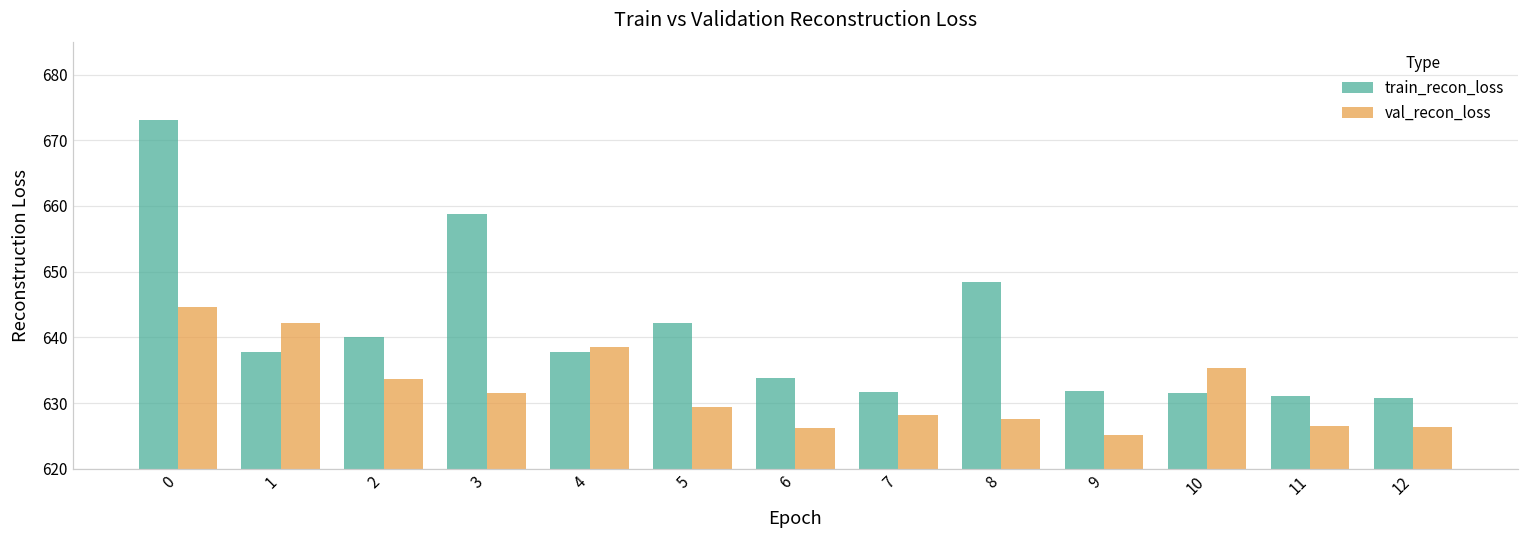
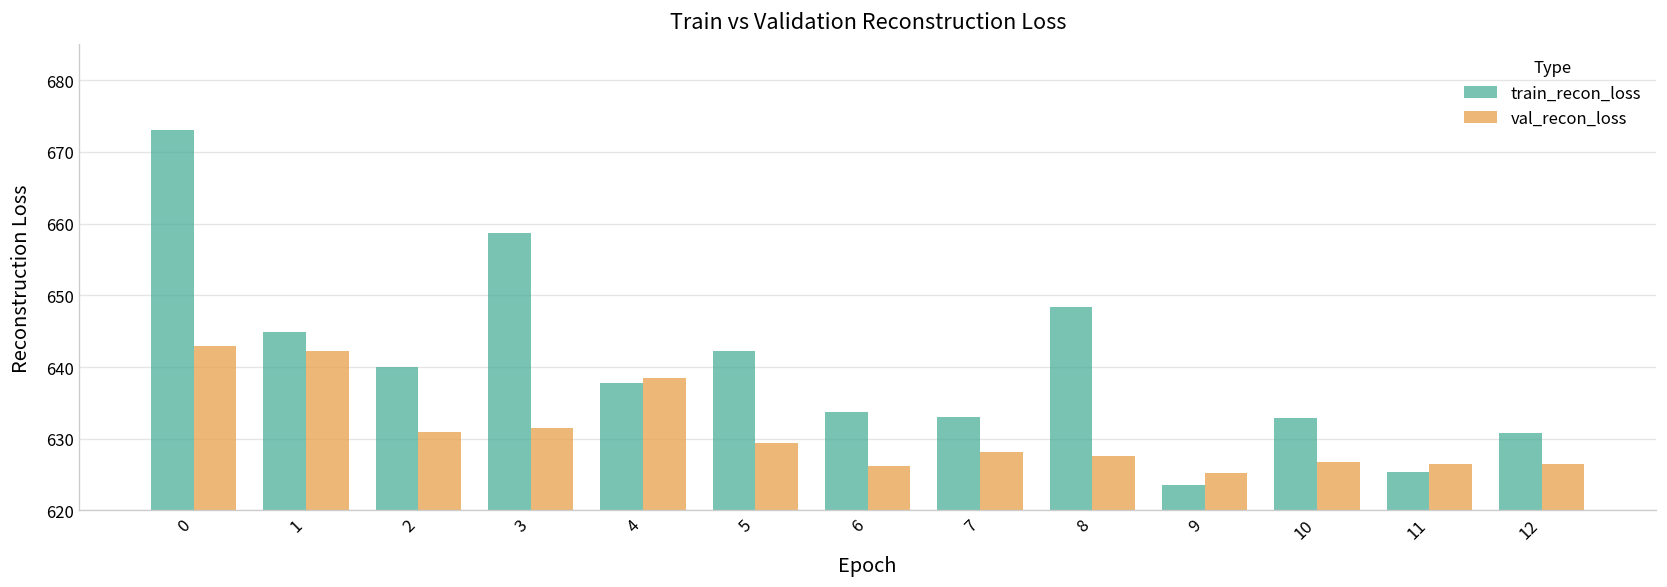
val_recon_loss, 0: 645 -> 643
train_recon_loss, 1: 638 -> 645
val_recon_loss, 2: 634 -> 631
train_recon_loss, 7: 632 -> 633
train_recon_loss, 9: 632 -> 624
train_recon_loss, 10: 631 -> 633
val_recon_loss, 10: 635 -> 627
train_recon_loss, 11: 631 -> 625
